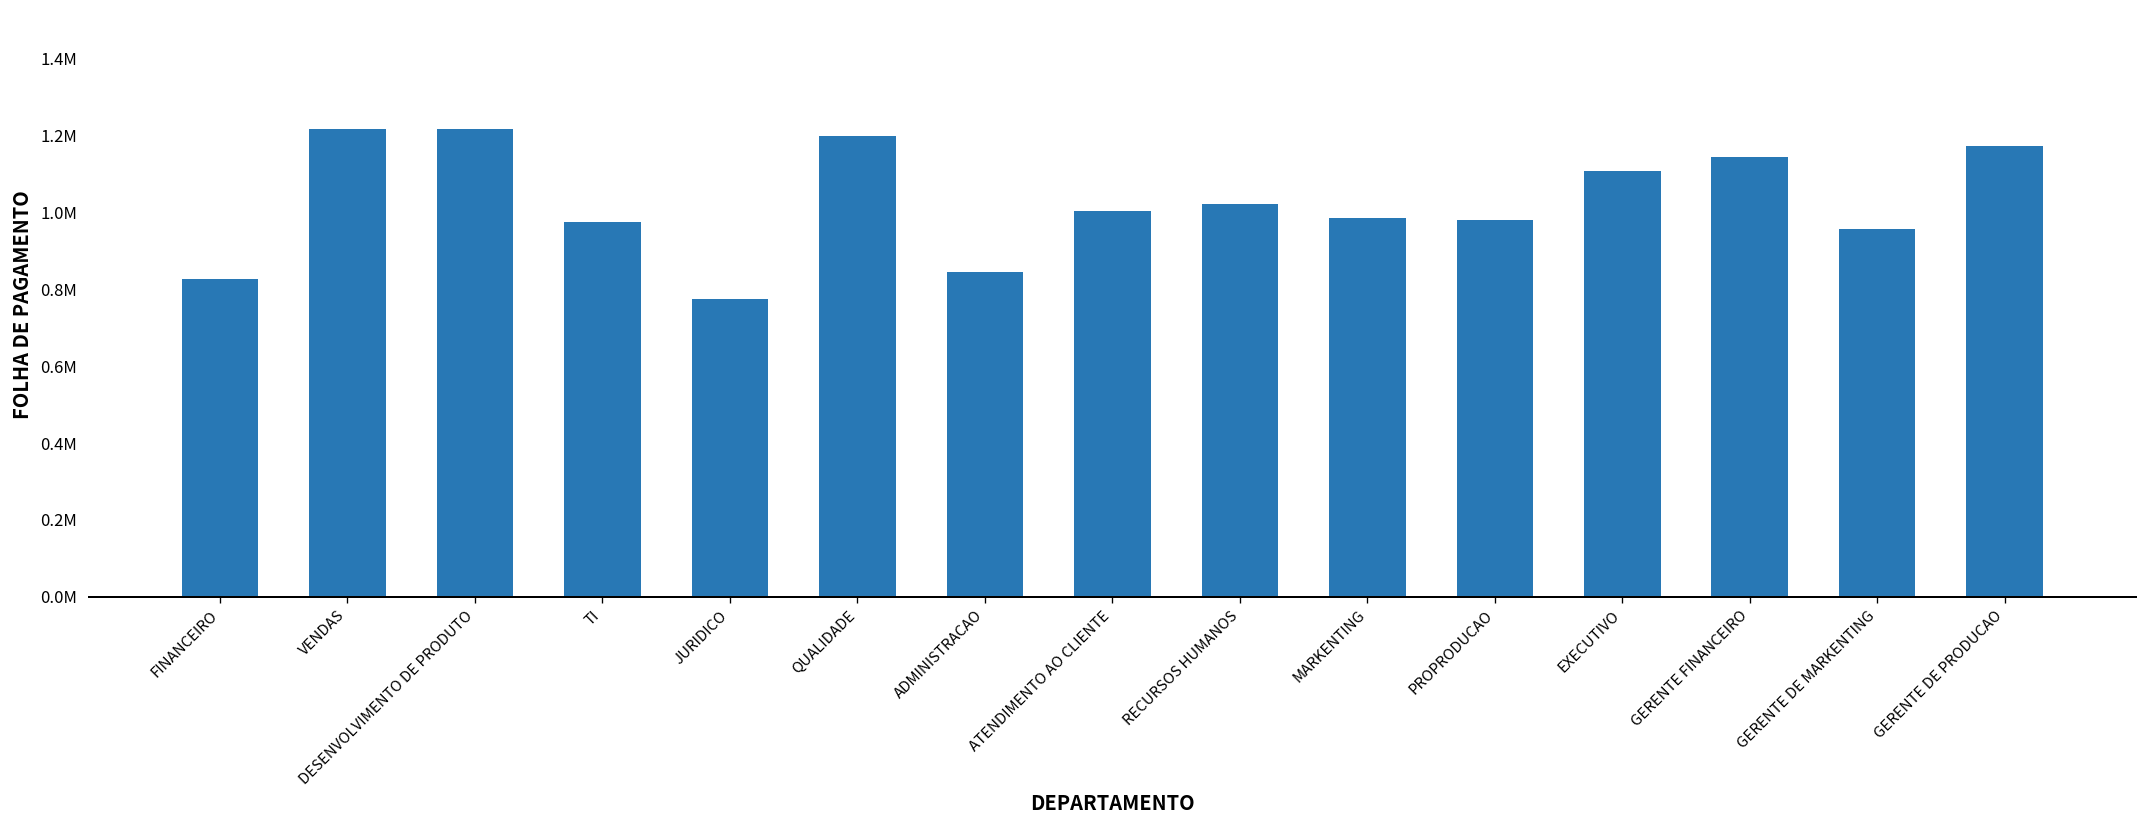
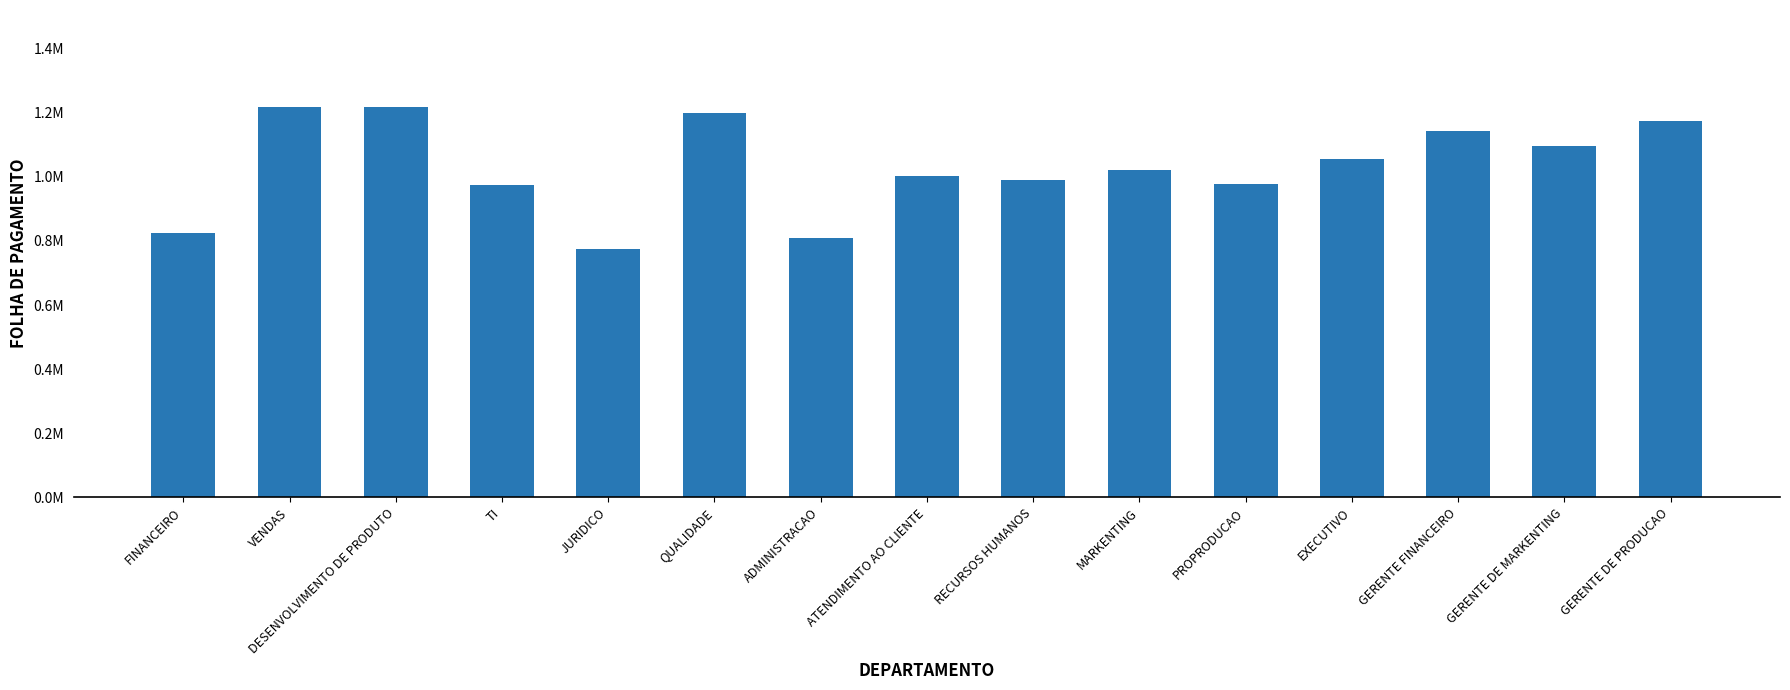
ADMINISTRACAO: 840000 -> 810000
RECURSOS HUMANOS: 1020000 -> 990000
MARKENTING: 980000 -> 1020000
EXECUTIVO: 1110000 -> 1060000
GERENTE DE MARKENTING: 960000 -> 1100000
